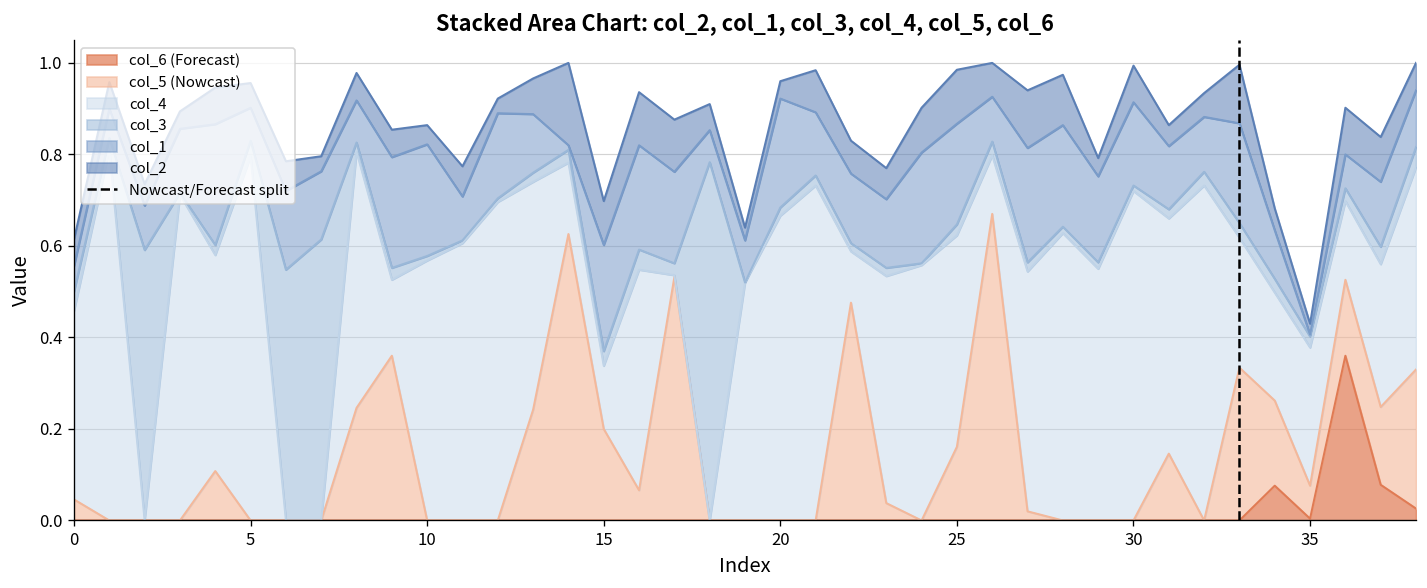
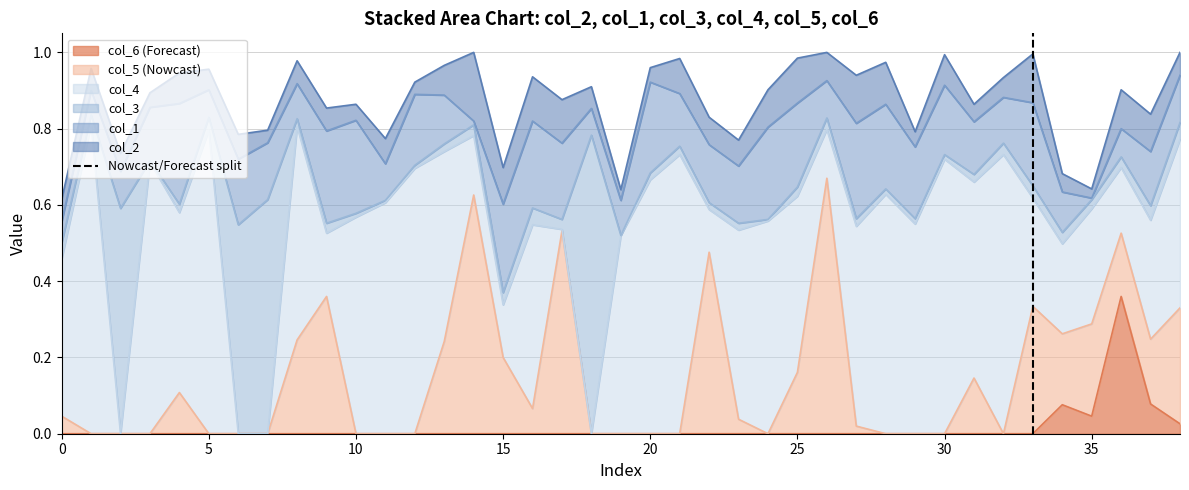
col_6 (Forecast), 35: 0.00 -> 0.05
col_5 (Nowcast), 35: 0.07 -> 0.24
